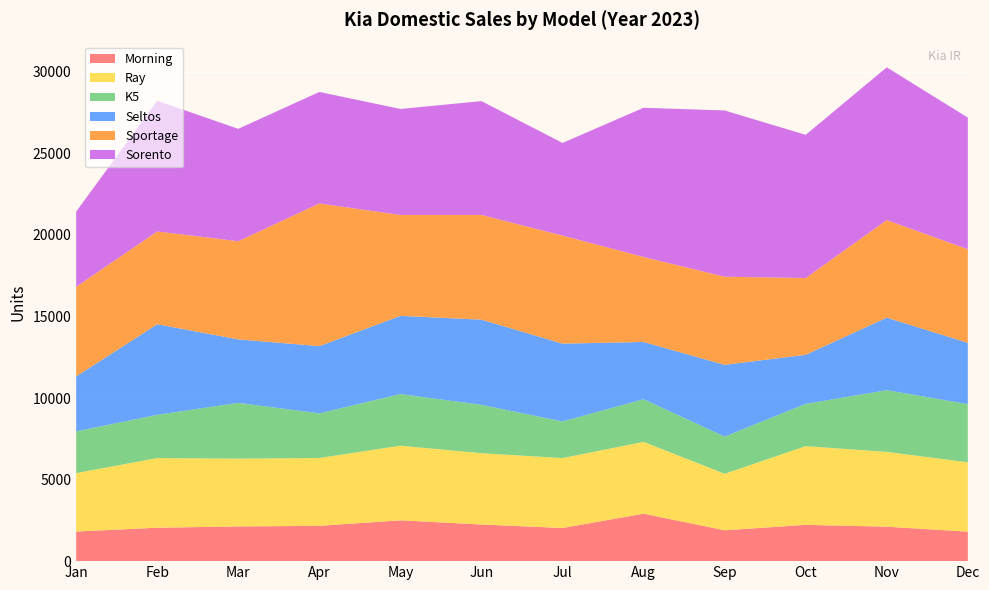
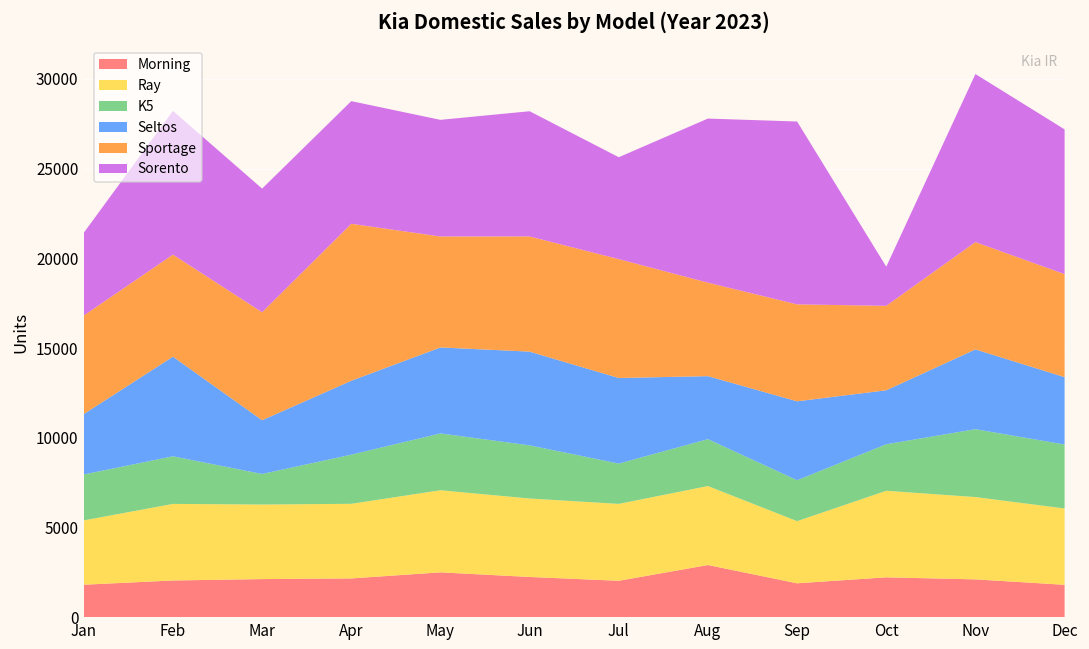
K5, Mar: 3400 -> 1700
Seltos, Mar: 3900 -> 3000
Sorento, Oct: 8800 -> 2200
